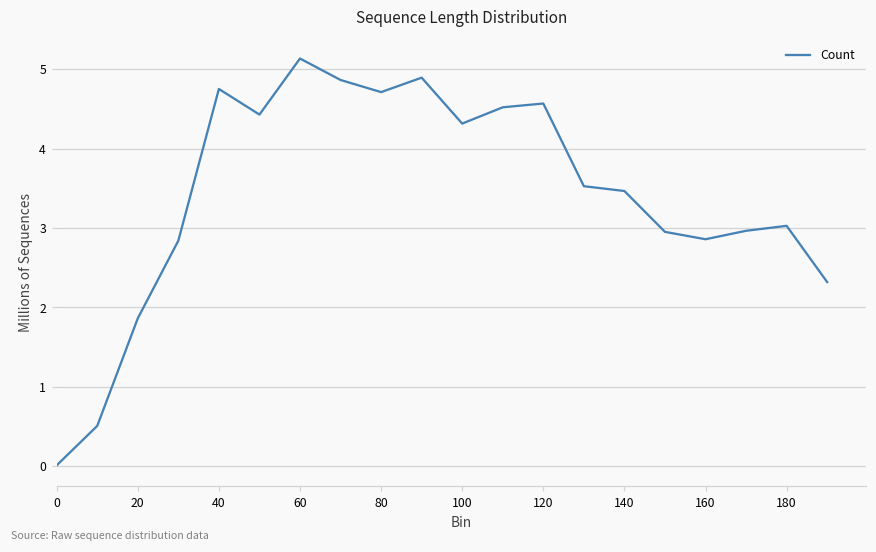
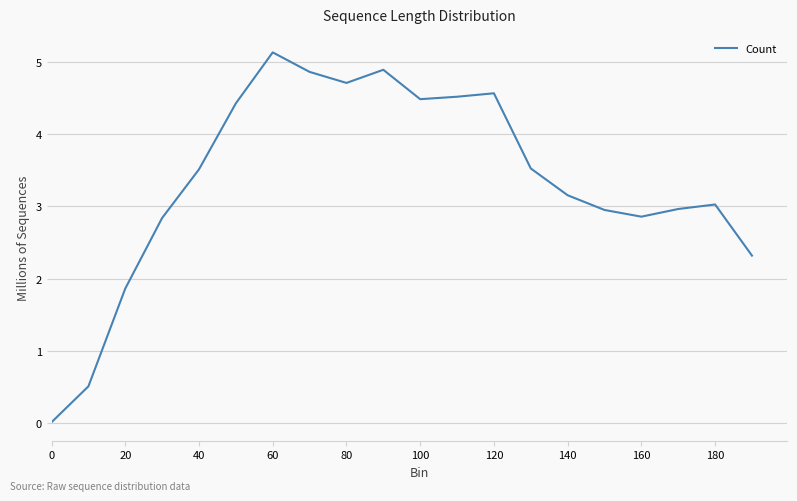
40: 4.8 -> 3.5
100: 4.3 -> 4.5
140: 3.5 -> 3.2
